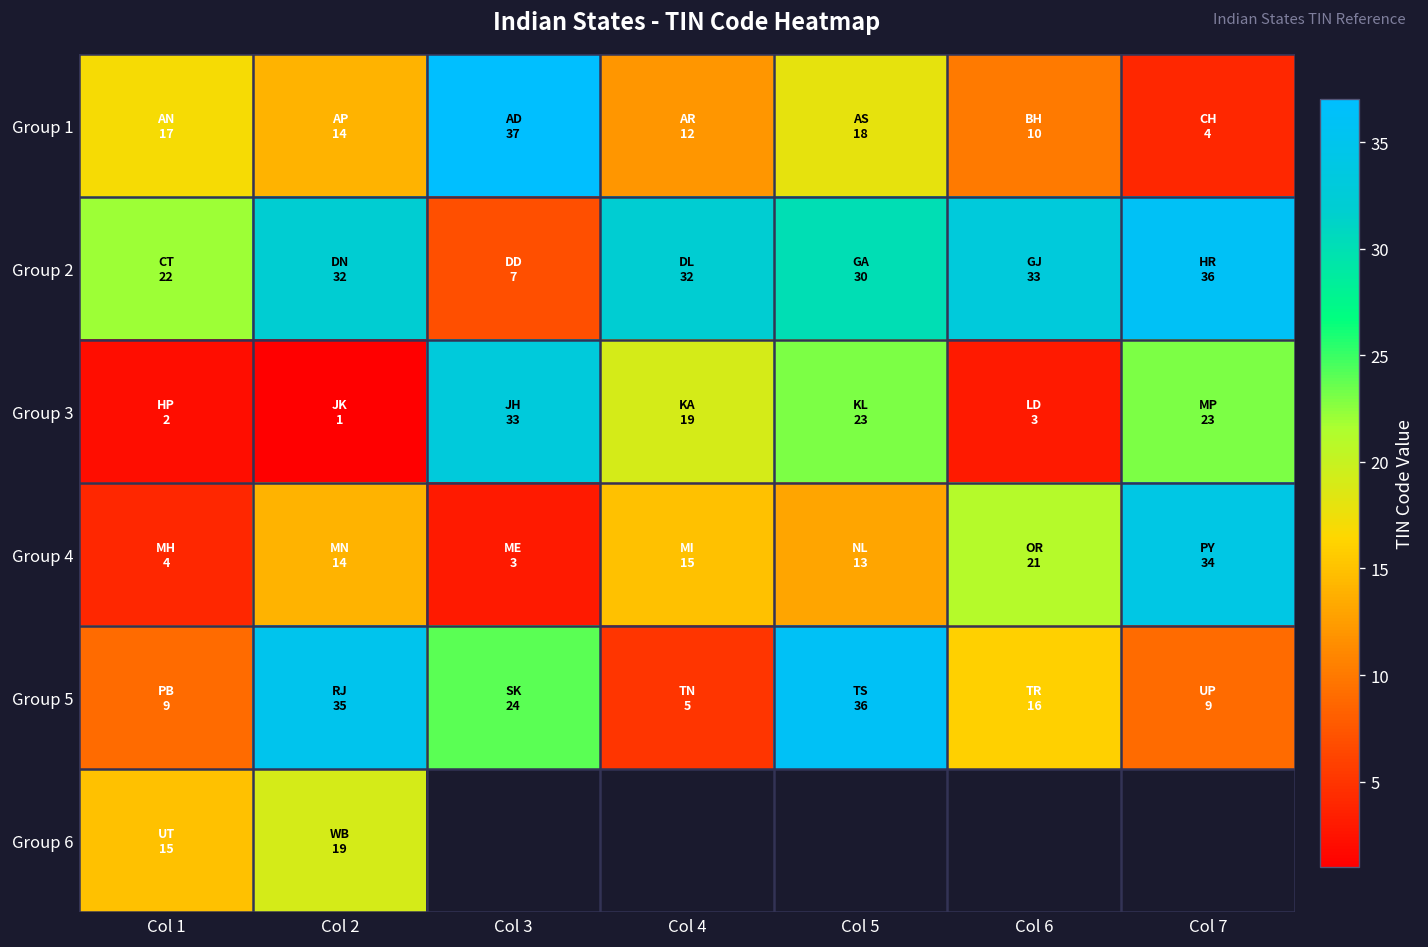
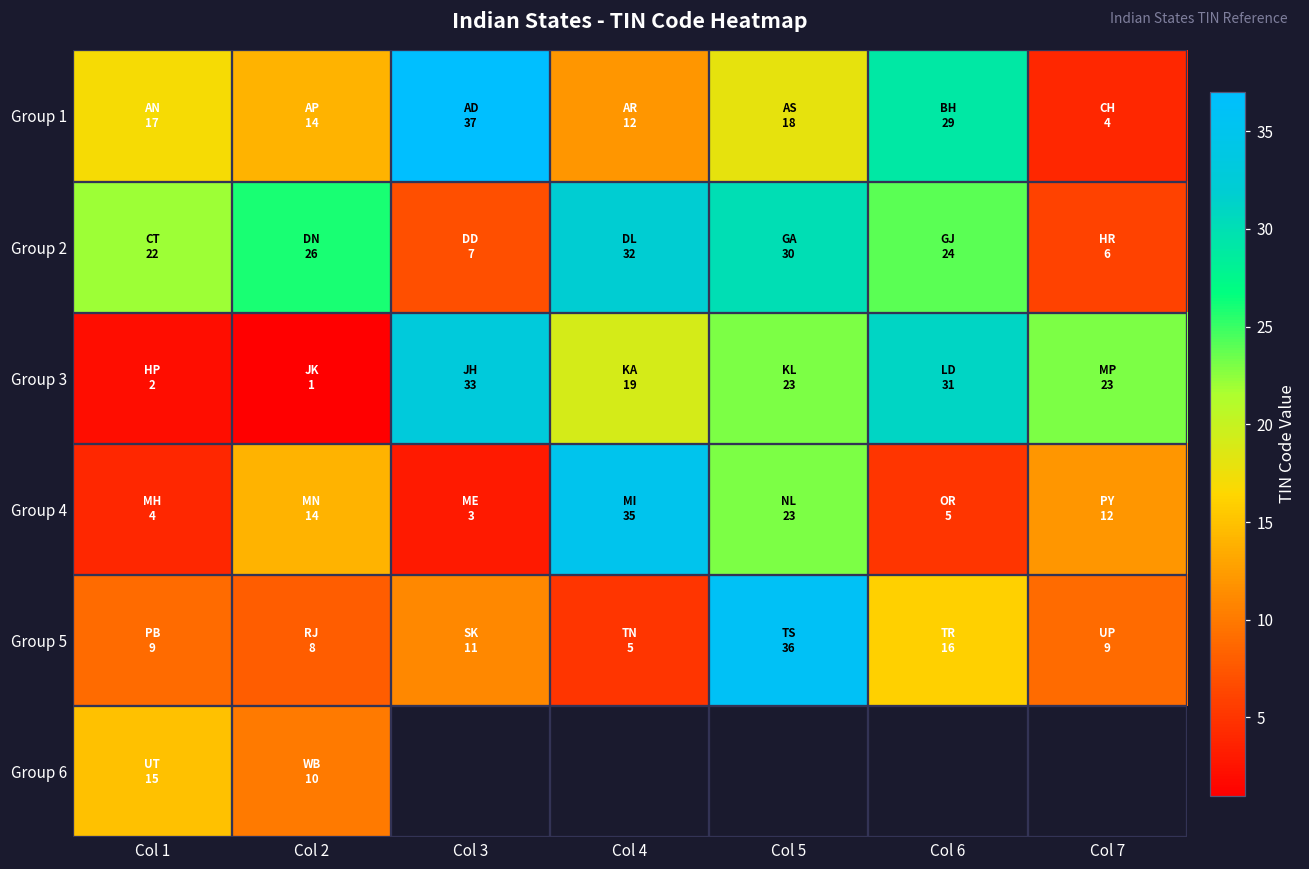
Group 1, Col 6: 10 -> 29
Group 2, Col 2: 32 -> 26
Group 2, Col 6: 33 -> 24
Group 2, Col 7: 36 -> 6
Group 3, Col 6: 3 -> 31
Group 4, Col 4: 15 -> 35
Group 4, Col 5: 13 -> 23
Group 4, Col 6: 21 -> 5
Group 4, Col 7: 34 -> 12
Group 5, Col 2: 35 -> 8
Group 5, Col 3: 24 -> 11
Group 6, Col 2: 19 -> 10
